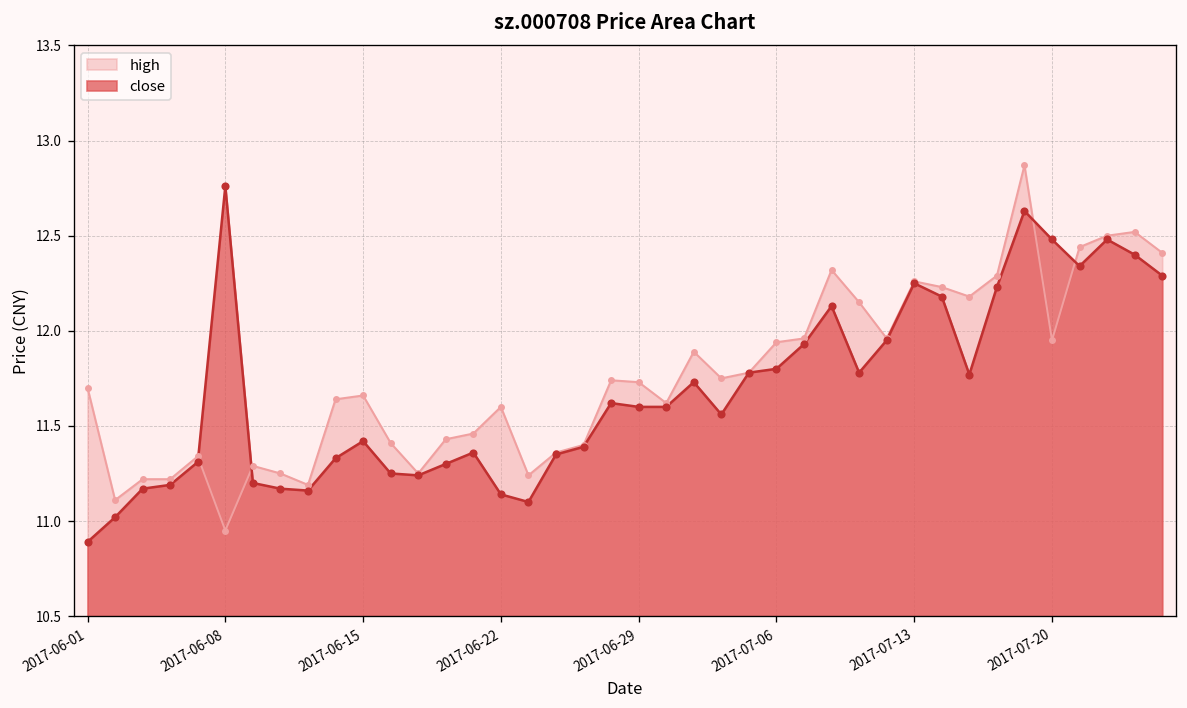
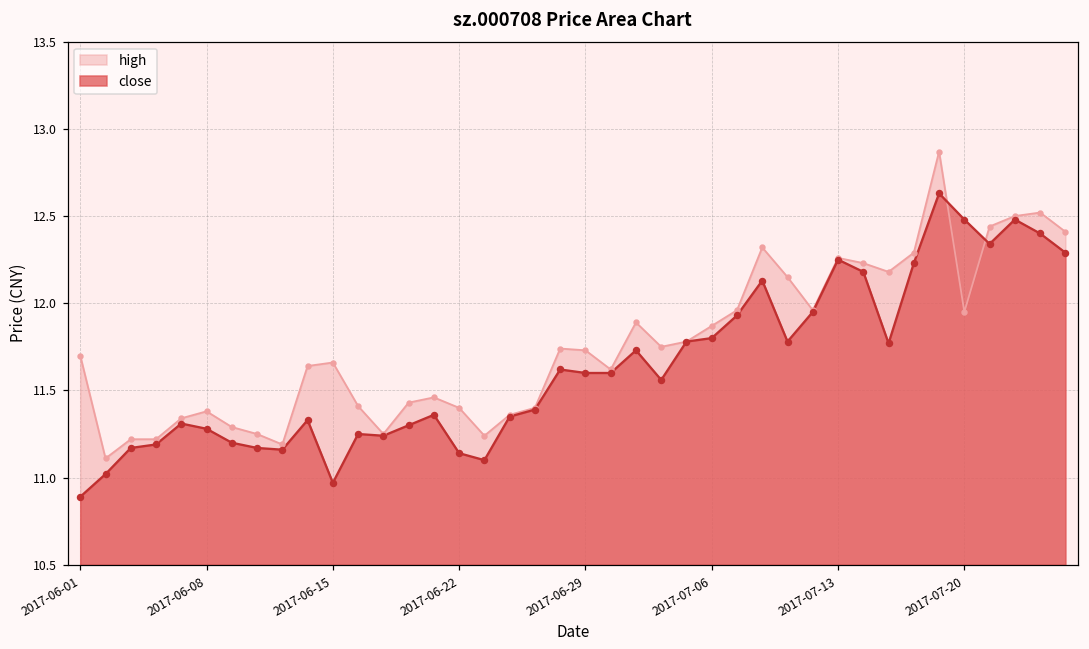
high, 2017-06-08: 10.95 -> 11.38
close, 2017-06-08: 12.76 -> 11.28
close, 2017-06-15: 11.42 -> 10.97
high, 2017-06-22: 11.6 -> 11.4
high, 2017-07-06: 11.94 -> 11.87
